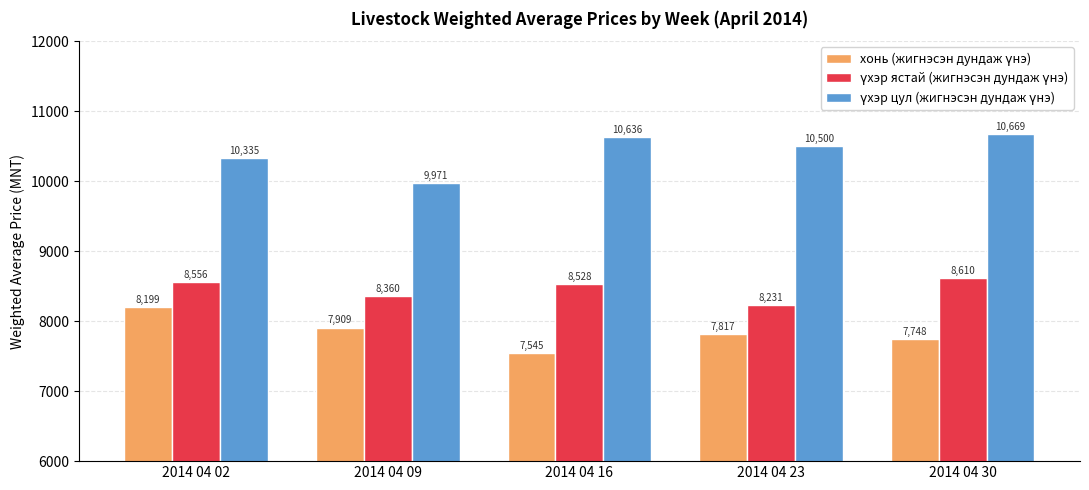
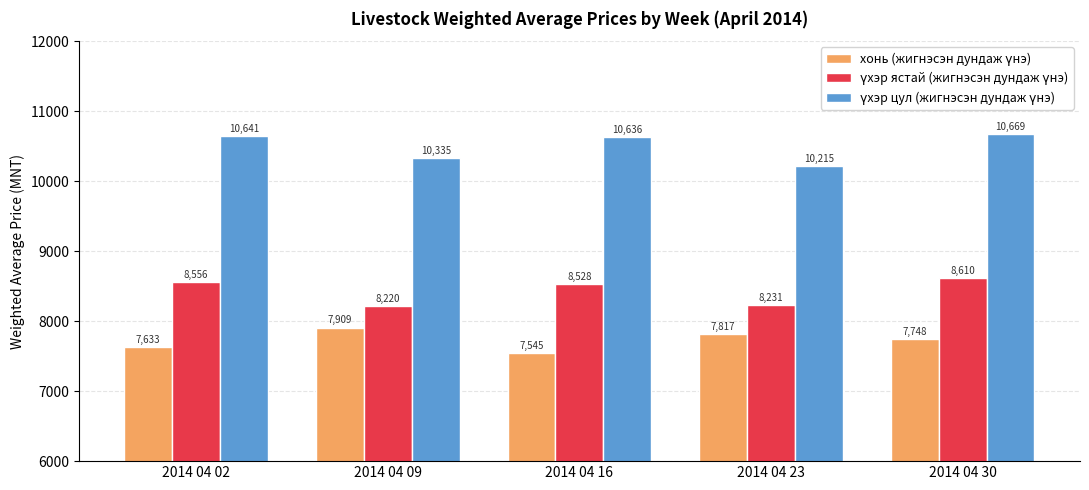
хонь (жигнэсэн дундаж үнэ), 2014 04 02: 8,199 -> 7,633
үхэр цул (жигнэсэн дундаж үнэ), 2014 04 02: 10,335 -> 10,641
үхэр ястай (жигнэсэн дундаж үнэ), 2014 04 09: 8,360 -> 8,220
үхэр цул (жигнэсэн дундаж үнэ), 2014 04 09: 9,971 -> 10,335
үхэр цул (жигнэсэн дундаж үнэ), 2014 04 23: 10,500 -> 10,215
